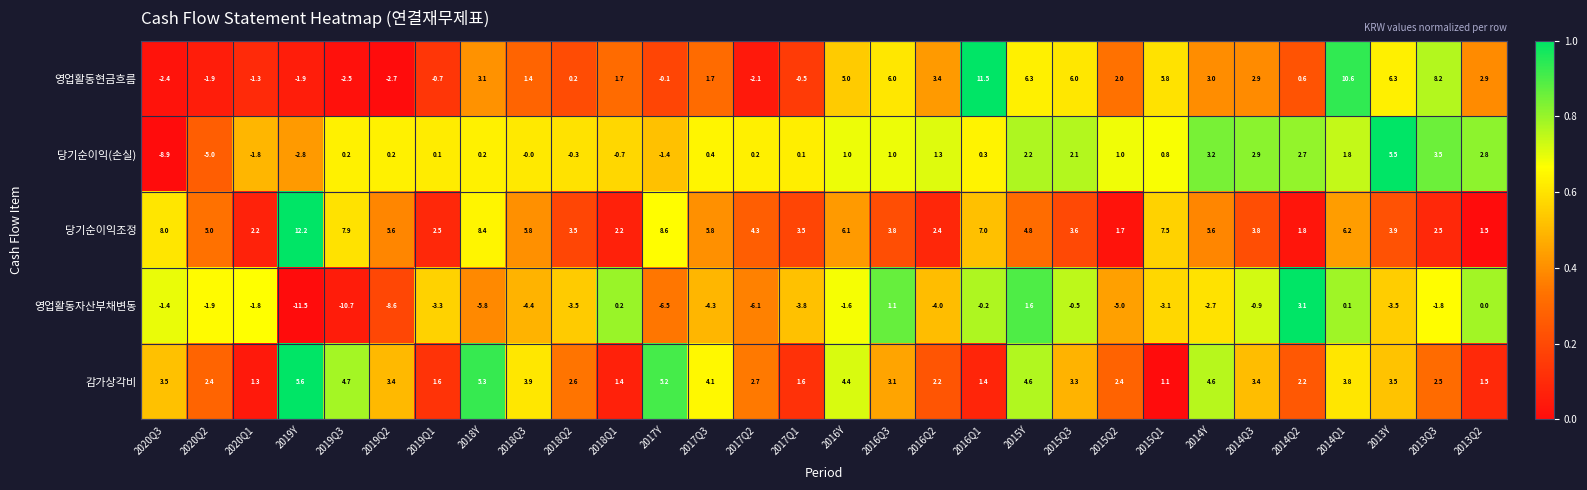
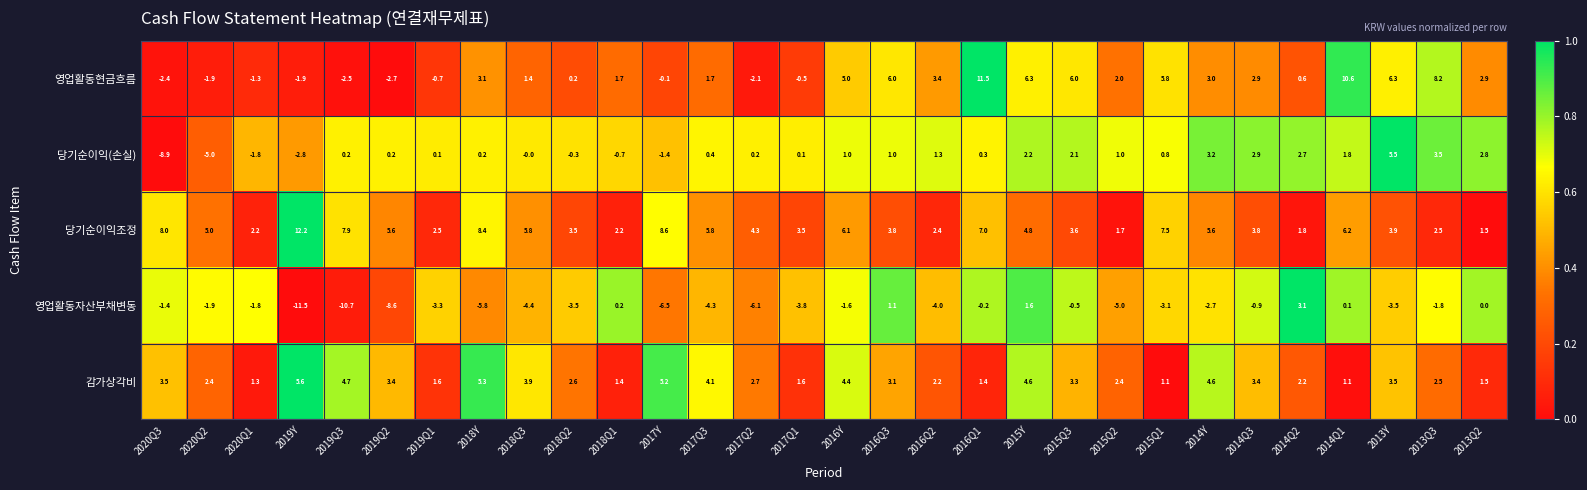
감가상각비, 2014Q1: 3.8 -> 1.1
